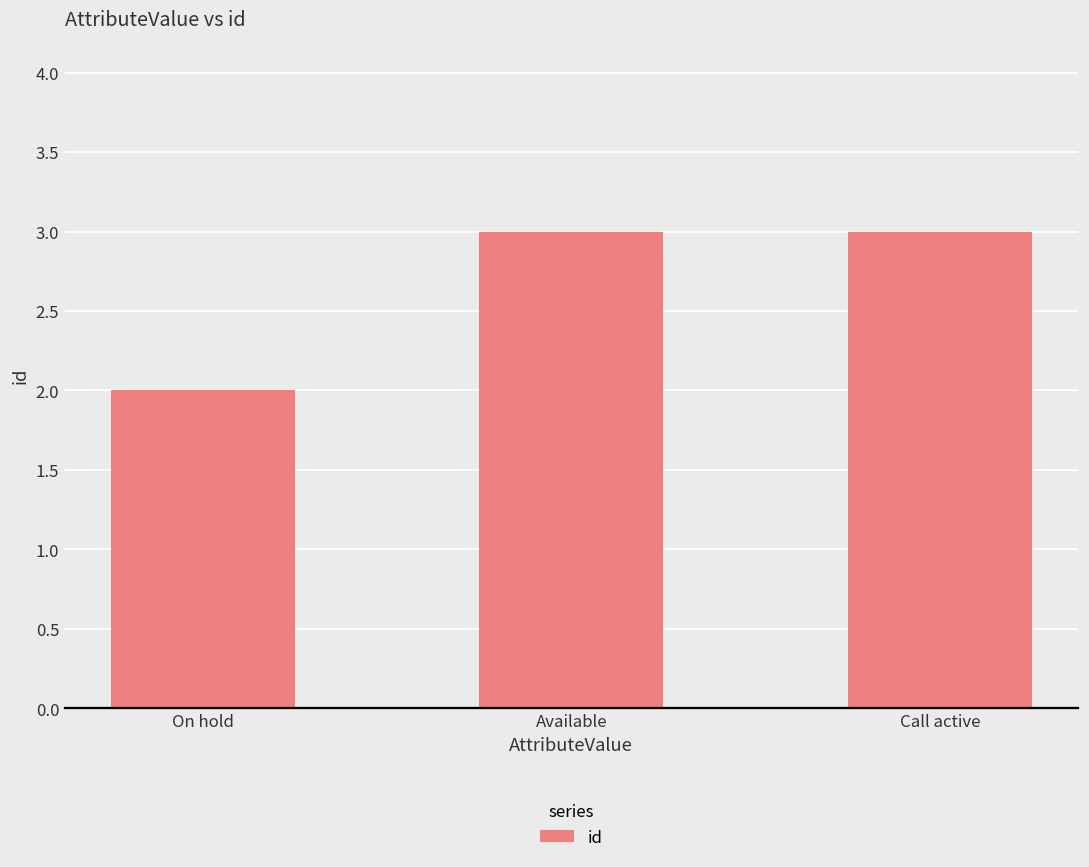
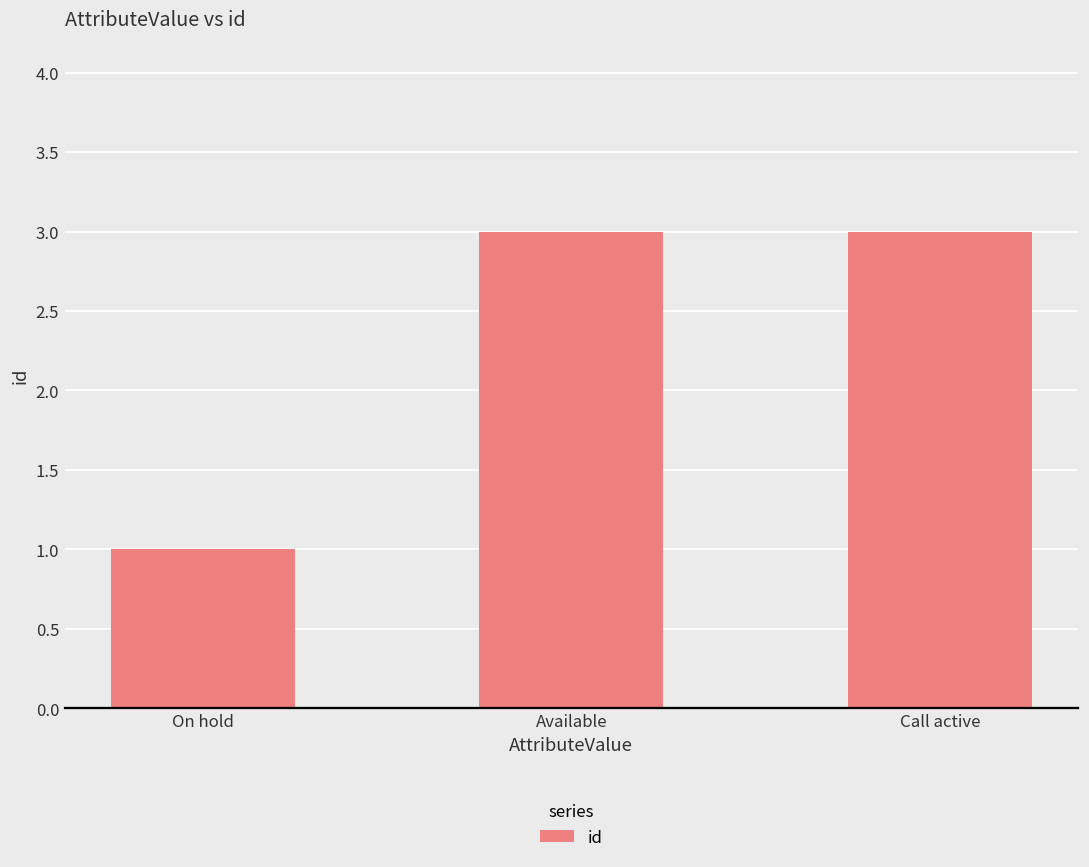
On hold: 2 -> 1
